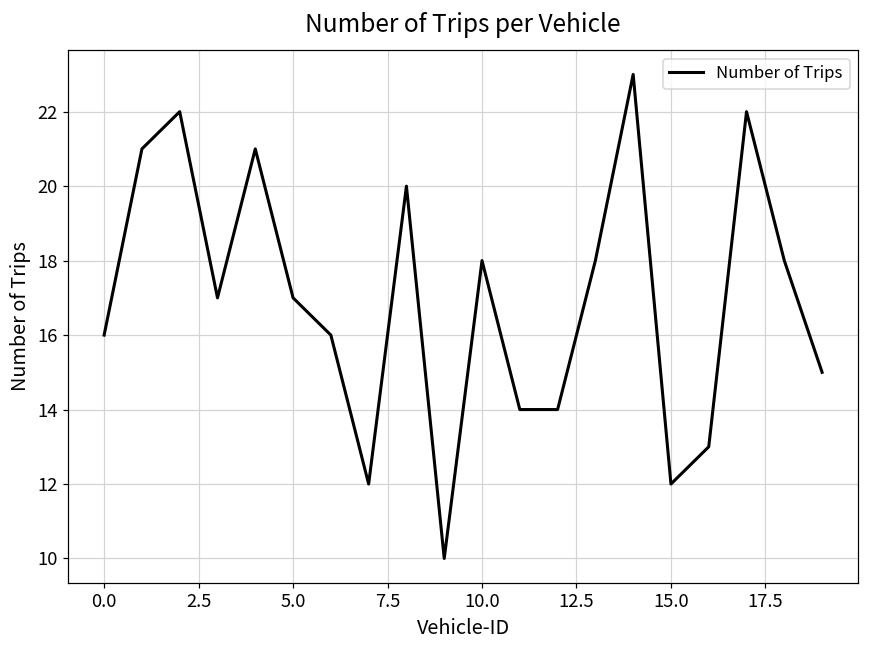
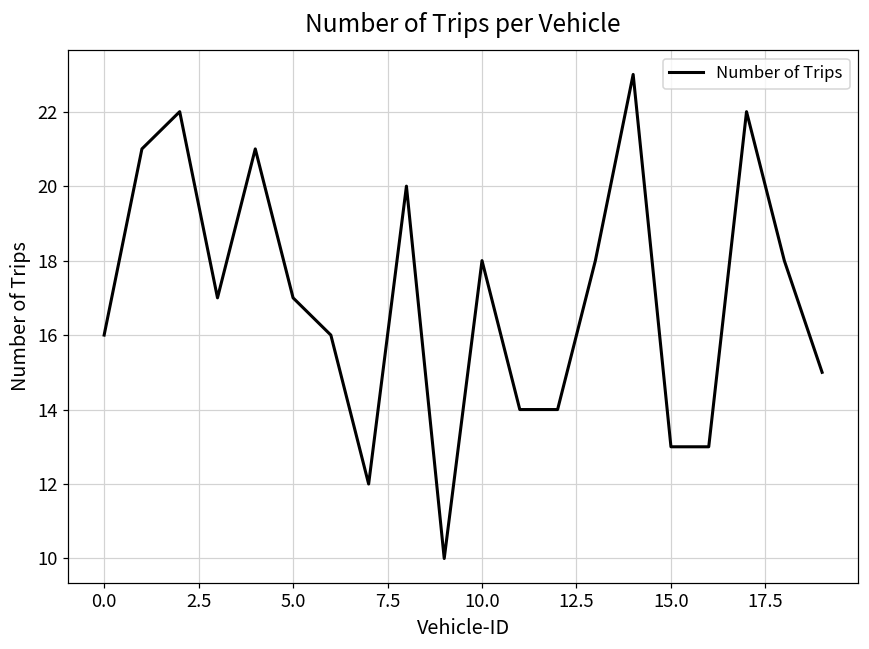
15.0: 12 -> 13
